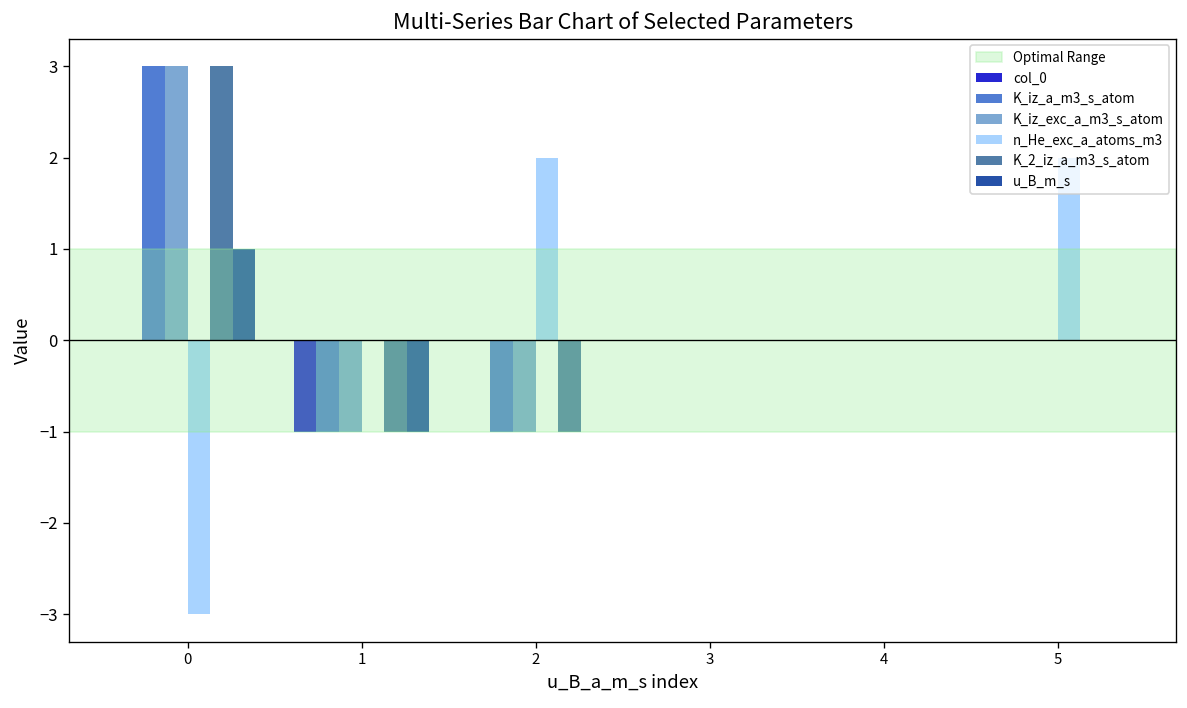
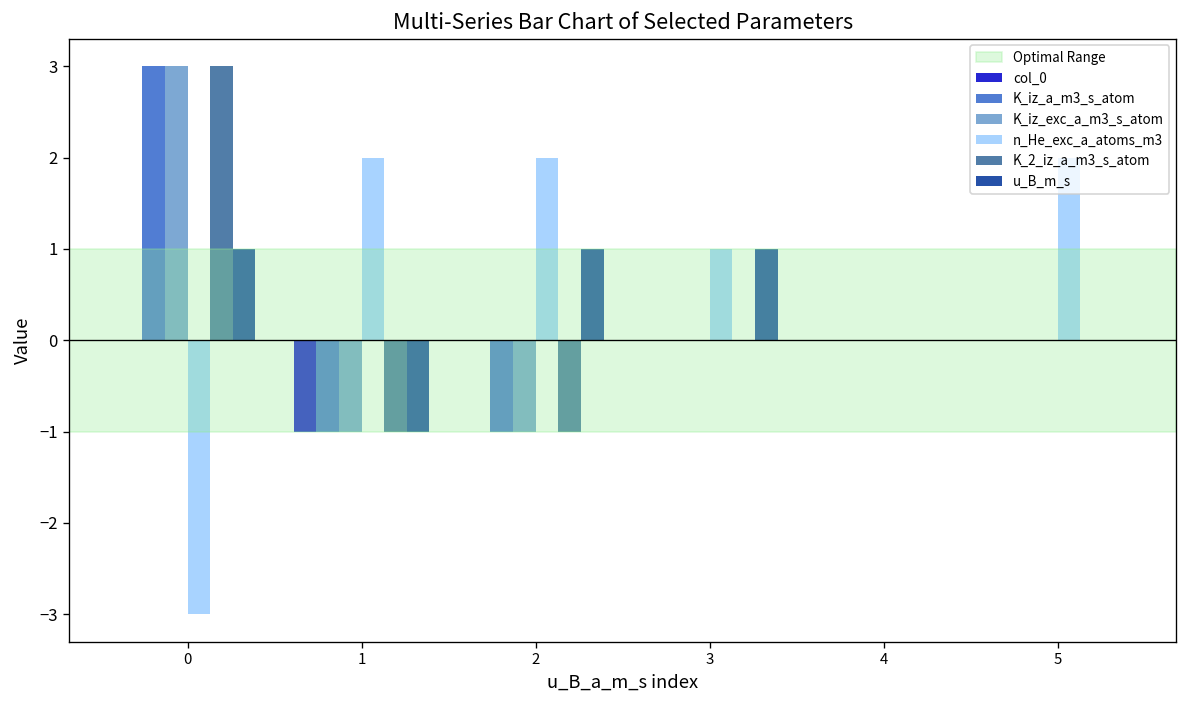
n_He_exc_a_atoms_m3, 1: 0 -> 2
u_B_m_s, 2: 0 -> 1
n_He_exc_a_atoms_m3, 3: 0 -> 1
u_B_m_s, 3: 0 -> 1
